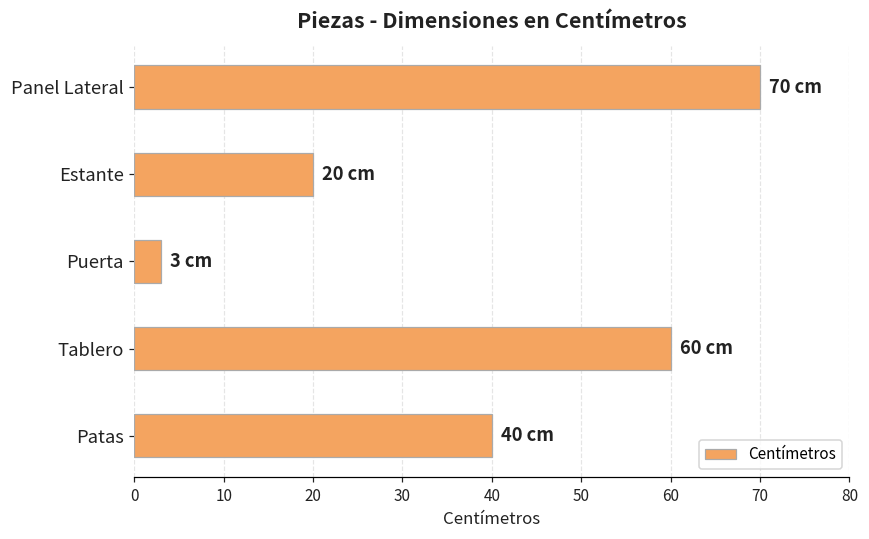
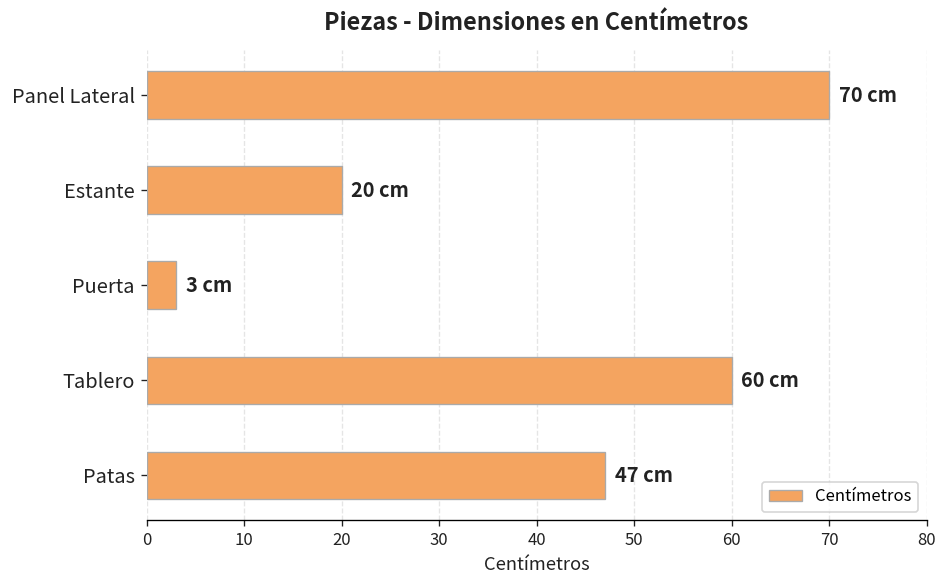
Patas: 40 -> 47
